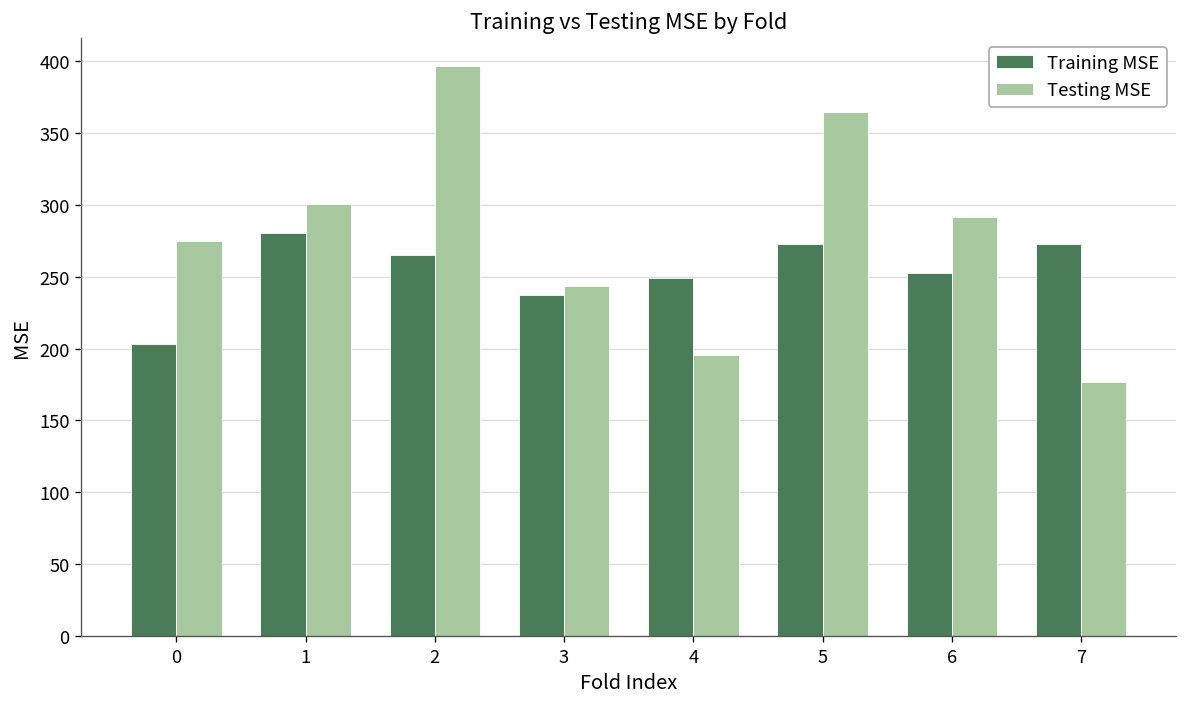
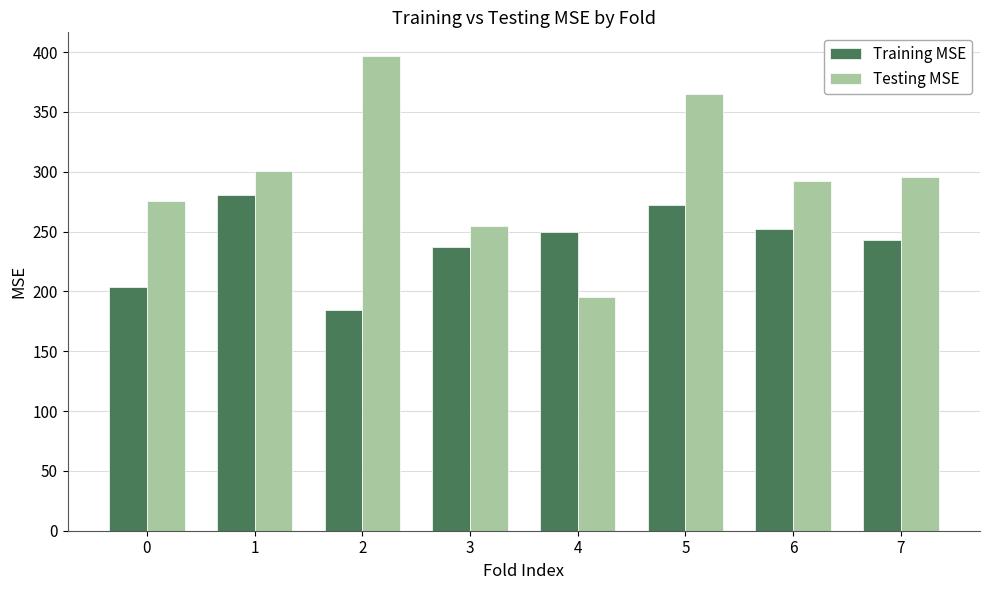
Training MSE, 2: 265 -> 184
Testing MSE, 3: 243 -> 255
Training MSE, 7: 273 -> 243
Testing MSE, 7: 177 -> 296
